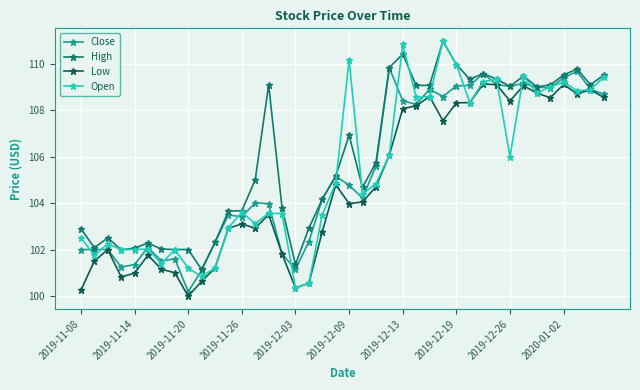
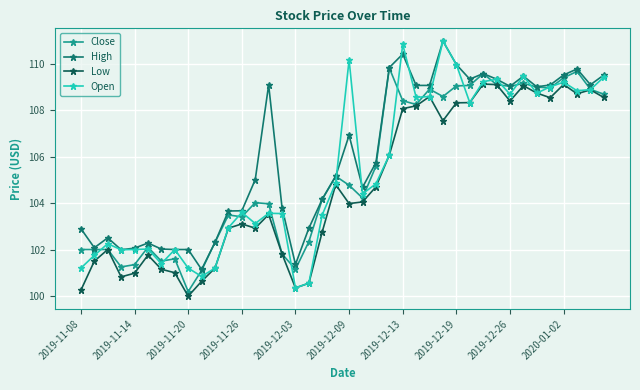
Open, 2019-11-08: 102.5 -> 101.2
Open, 2019-12-26: 106.0 -> 108.7
